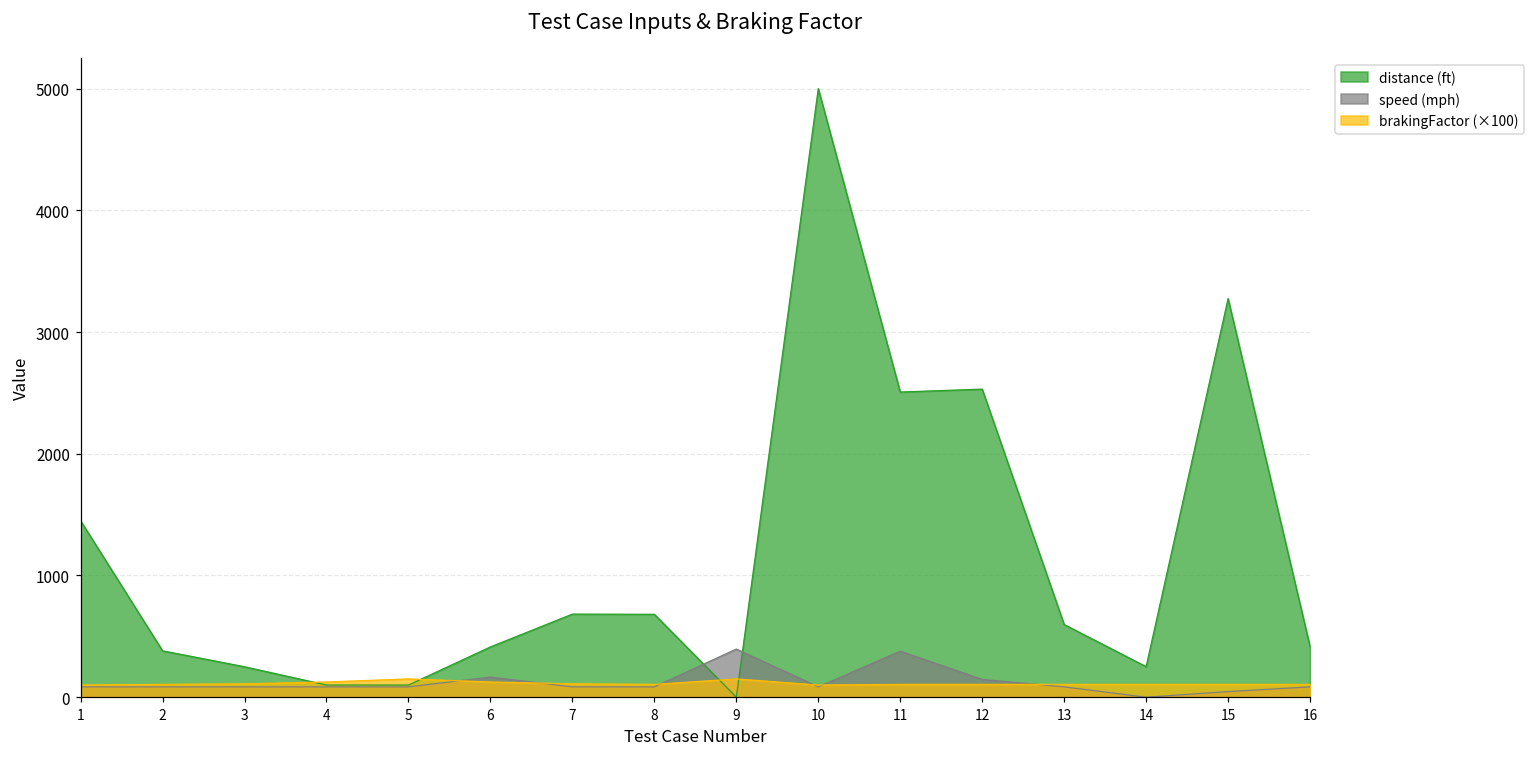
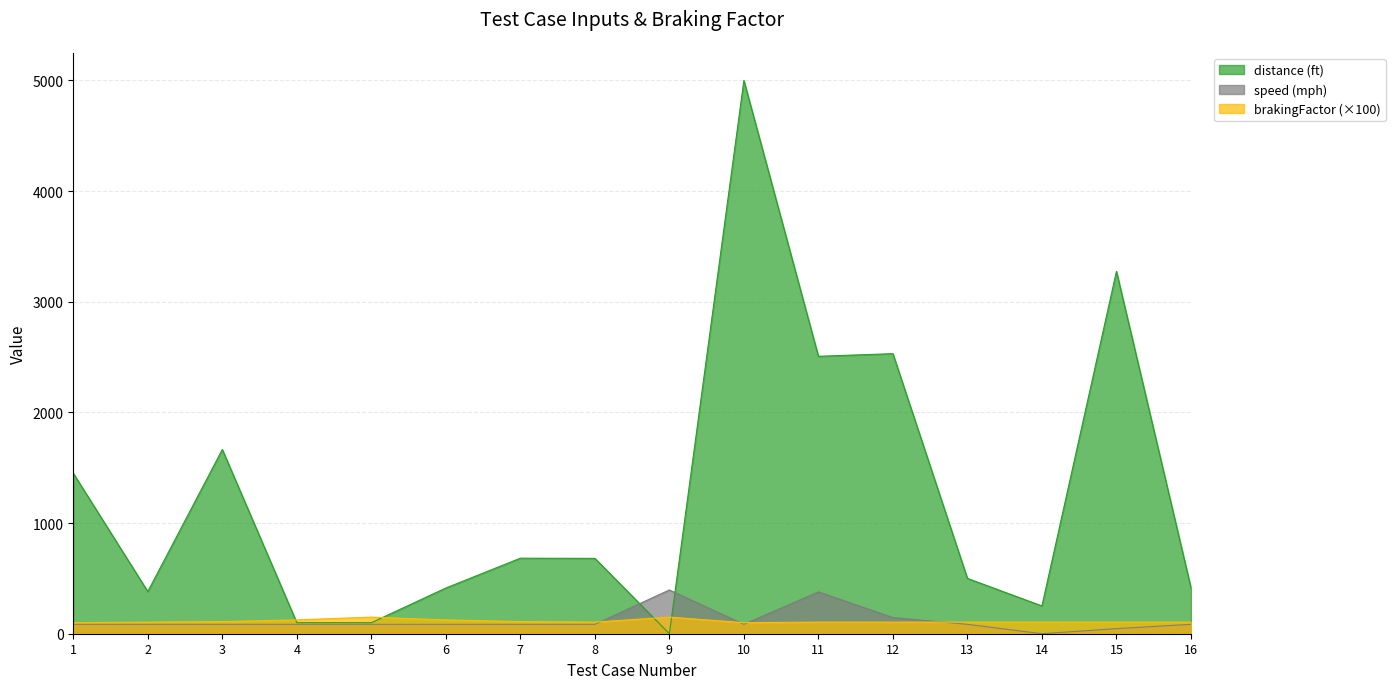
distance (ft), 3: 250 -> 1670
speed (mph), 6: 170 -> 80
distance (ft), 13: 600 -> 500
